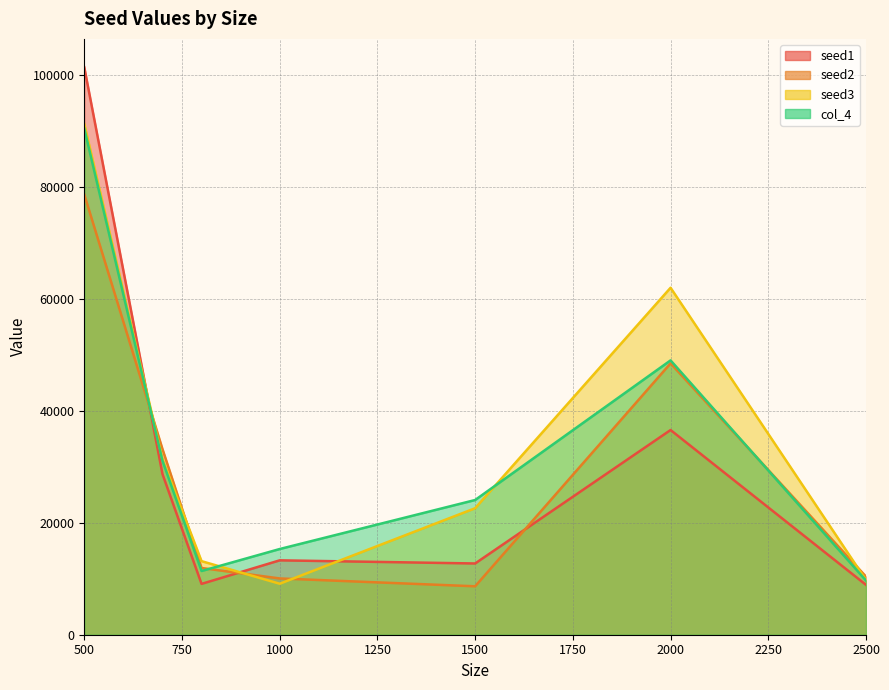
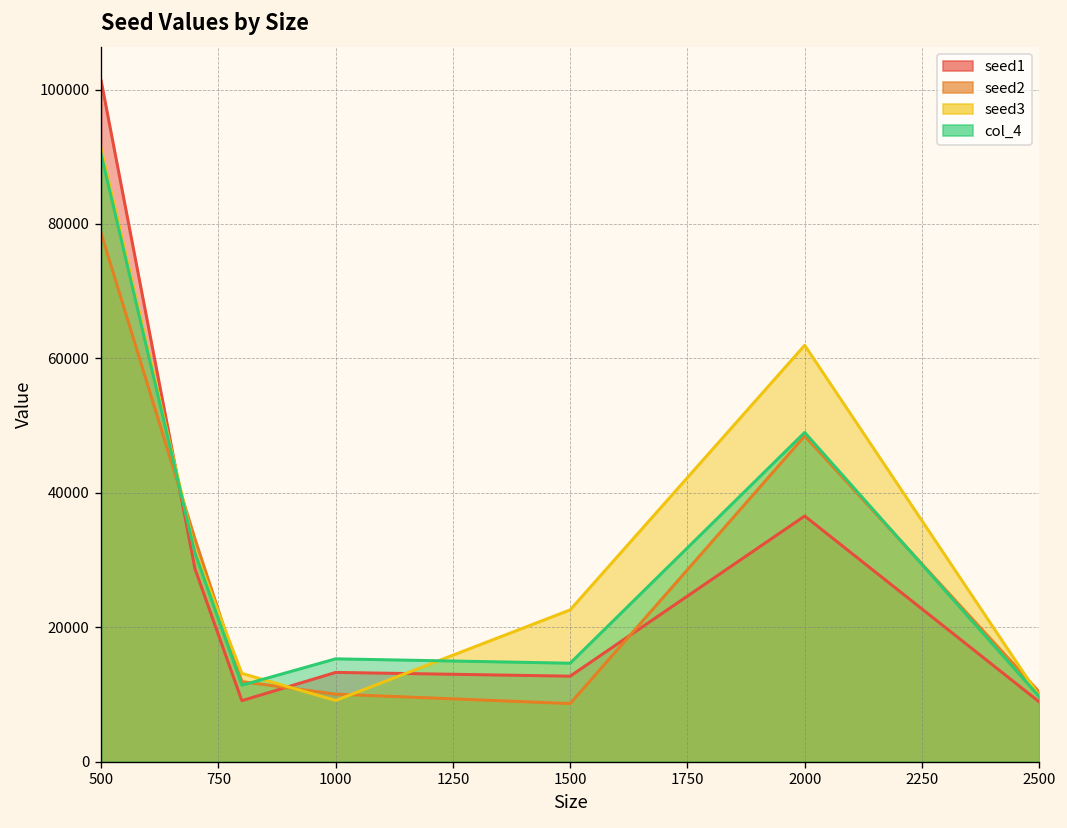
col_4, 1500: 24000 -> 15000
